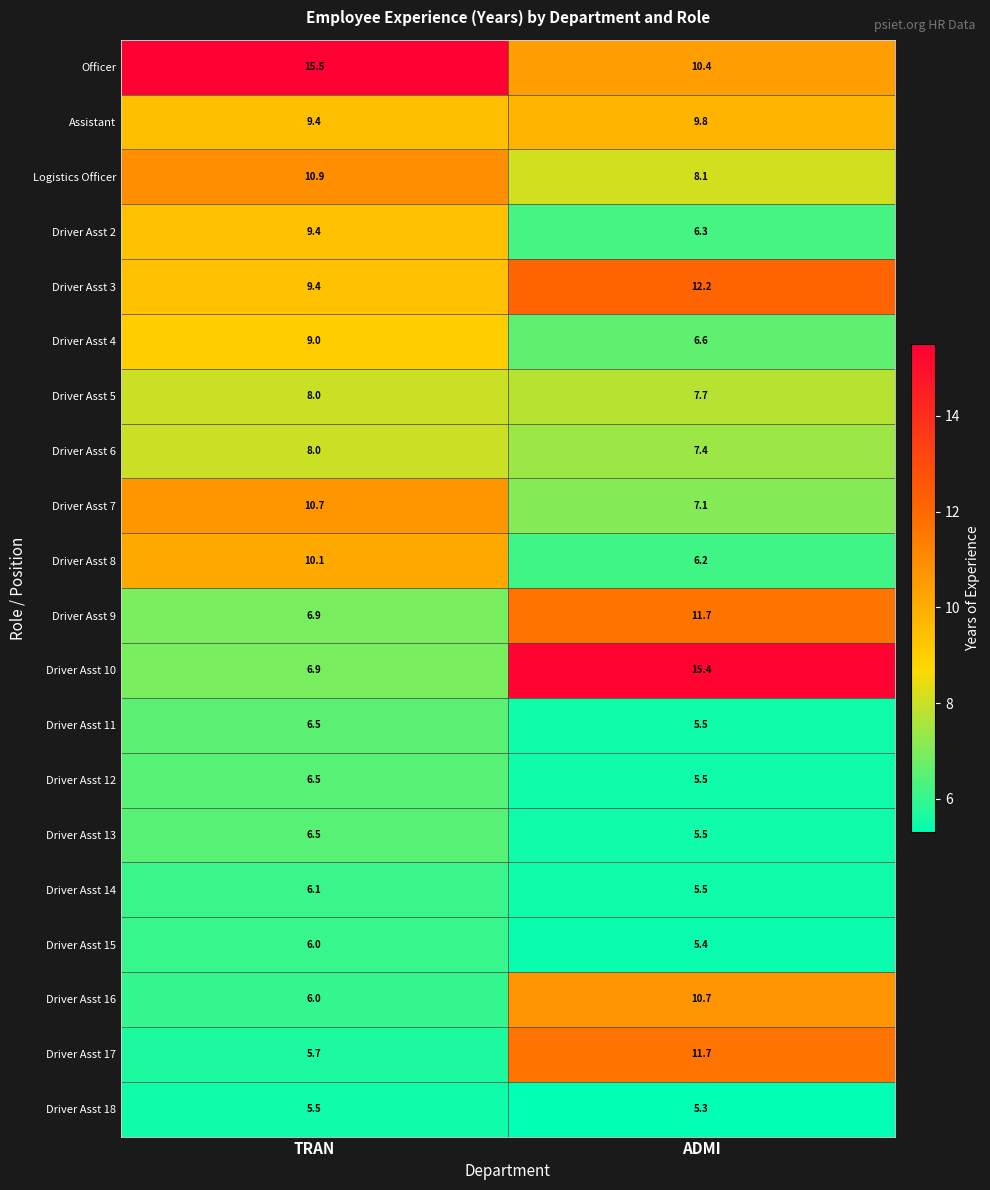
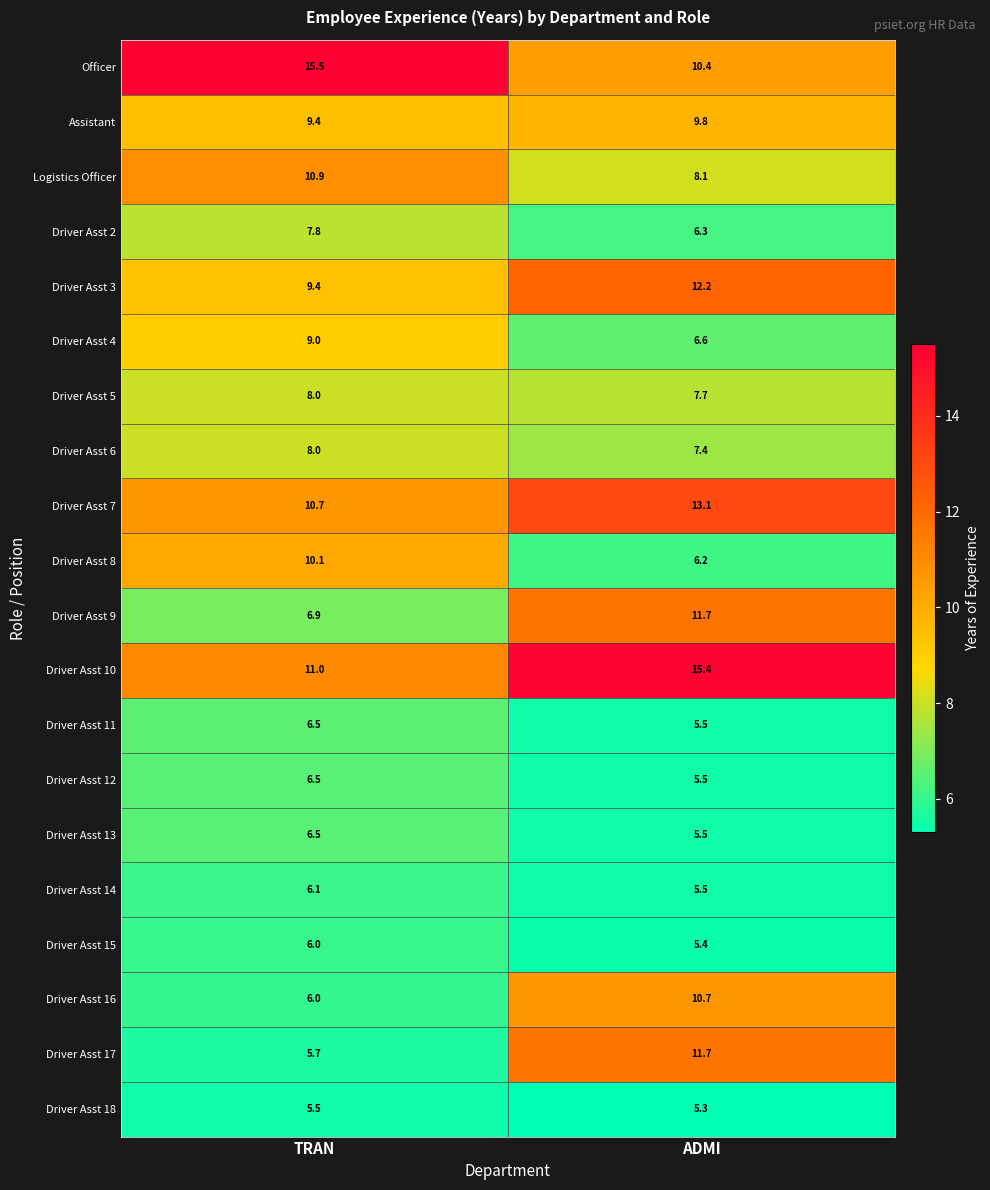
Driver Asst 2, TRAN: 9.4 -> 7.8
Driver Asst 7, ADMI: 7.1 -> 13.1
Driver Asst 10, TRAN: 6.9 -> 11.0
